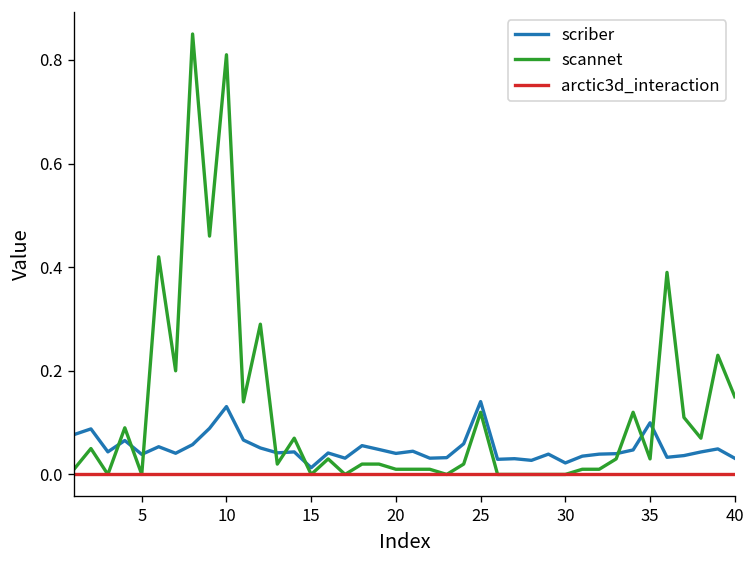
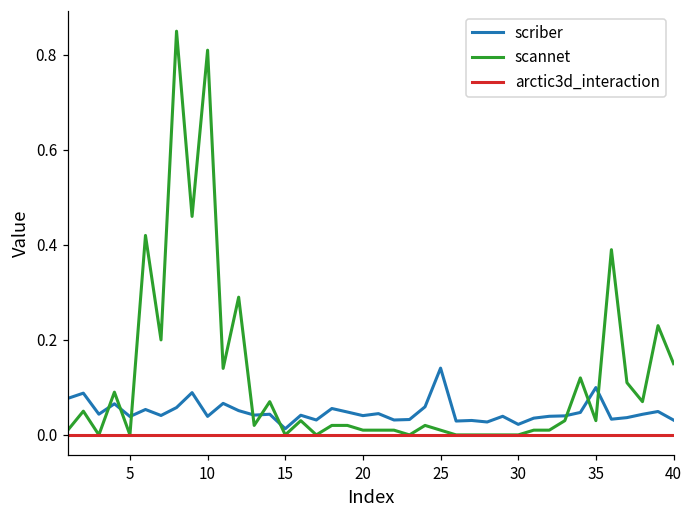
scriber, 10: 0.13 -> 0.04
scannet, 25: 0.12 -> 0.01
